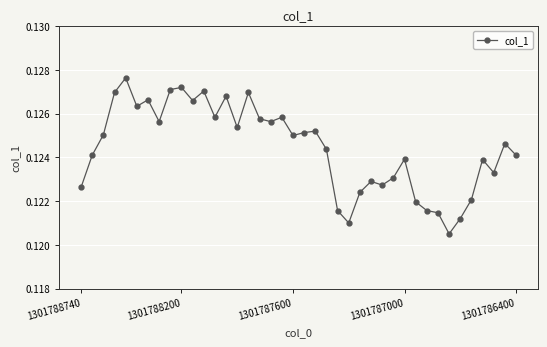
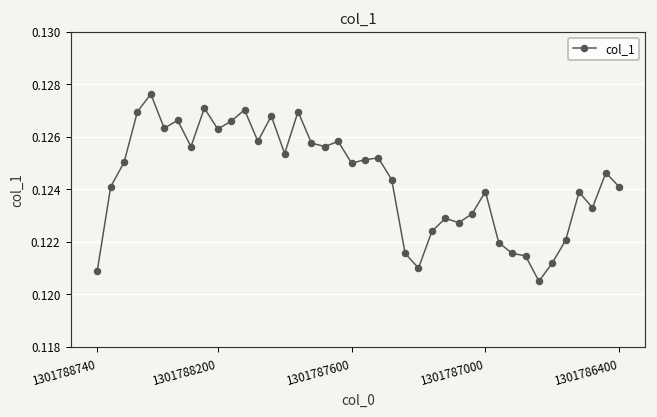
1301788740: 0.1226 -> 0.1209
1301788200: 0.1272 -> 0.1263
